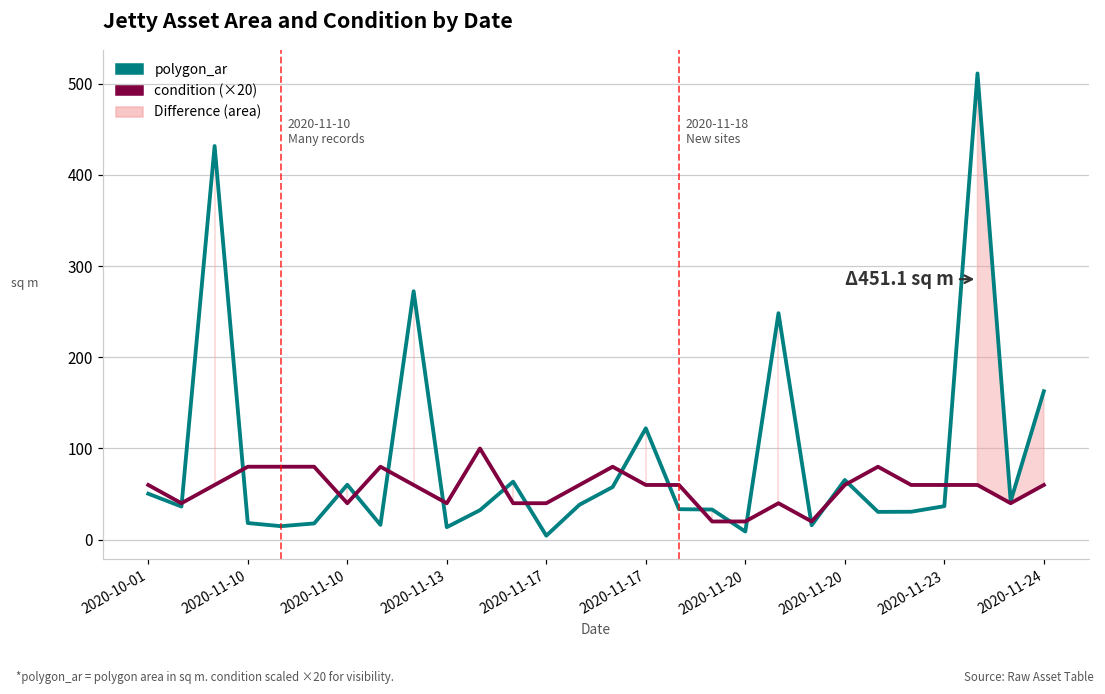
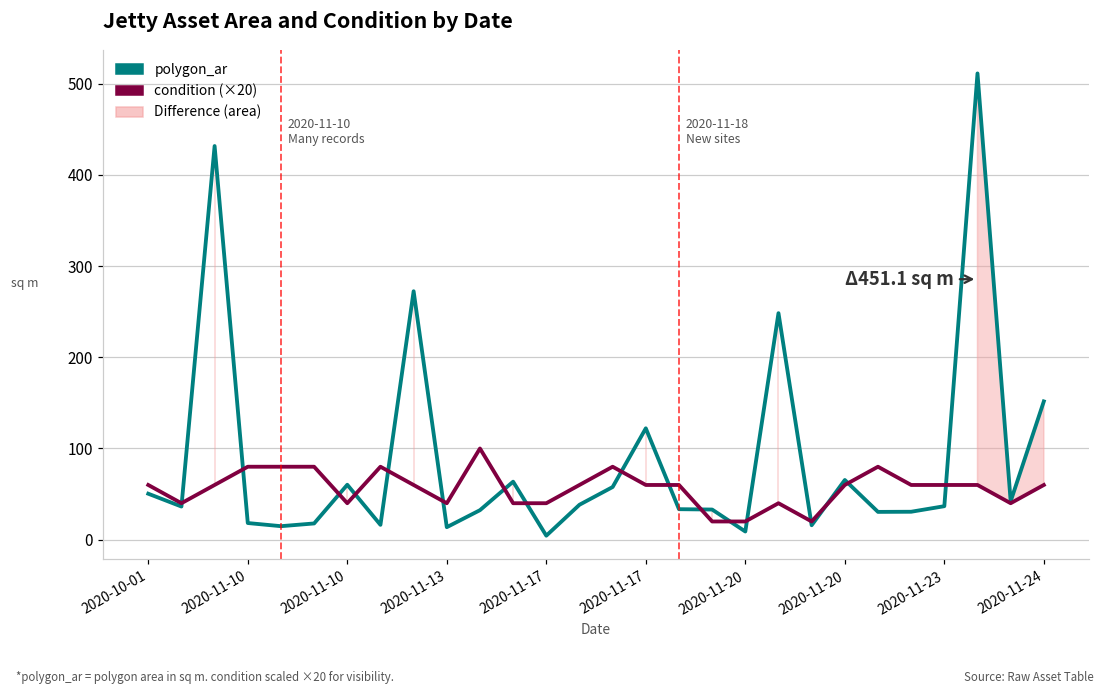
polygon_ar, 2020-11-24: 160 -> 150
